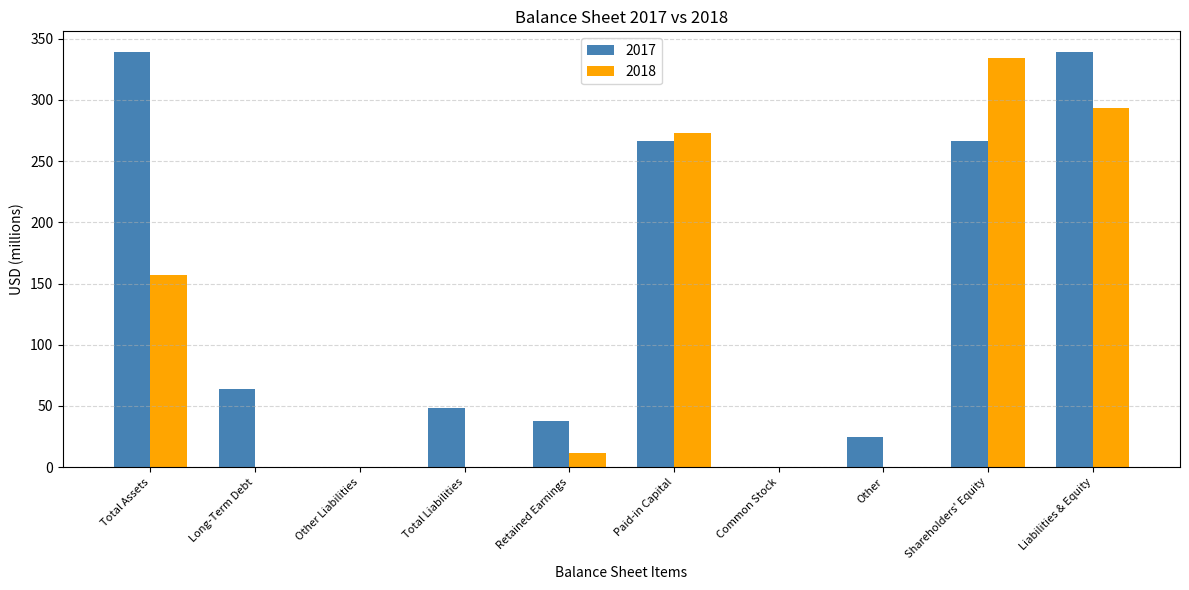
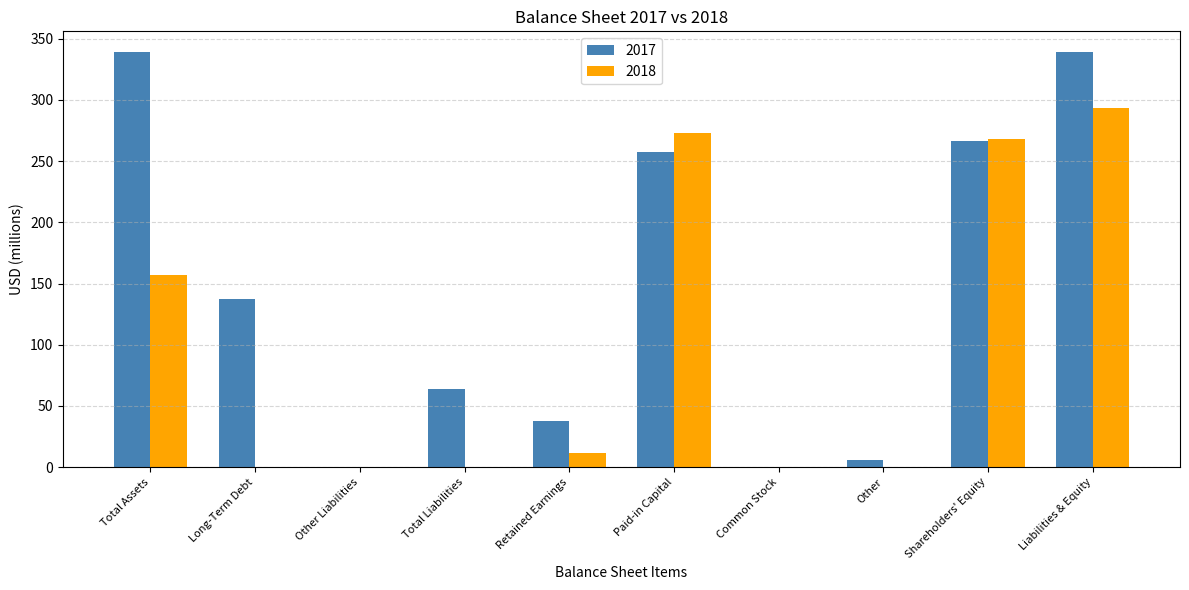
2017, Long-Term Debt: 64 -> 137
2017, Total Liabilities: 48 -> 64
2017, Paid-in Capital: 266 -> 257
2017, Other: 25 -> 6
2018, Shareholders' Equity: 334 -> 268
